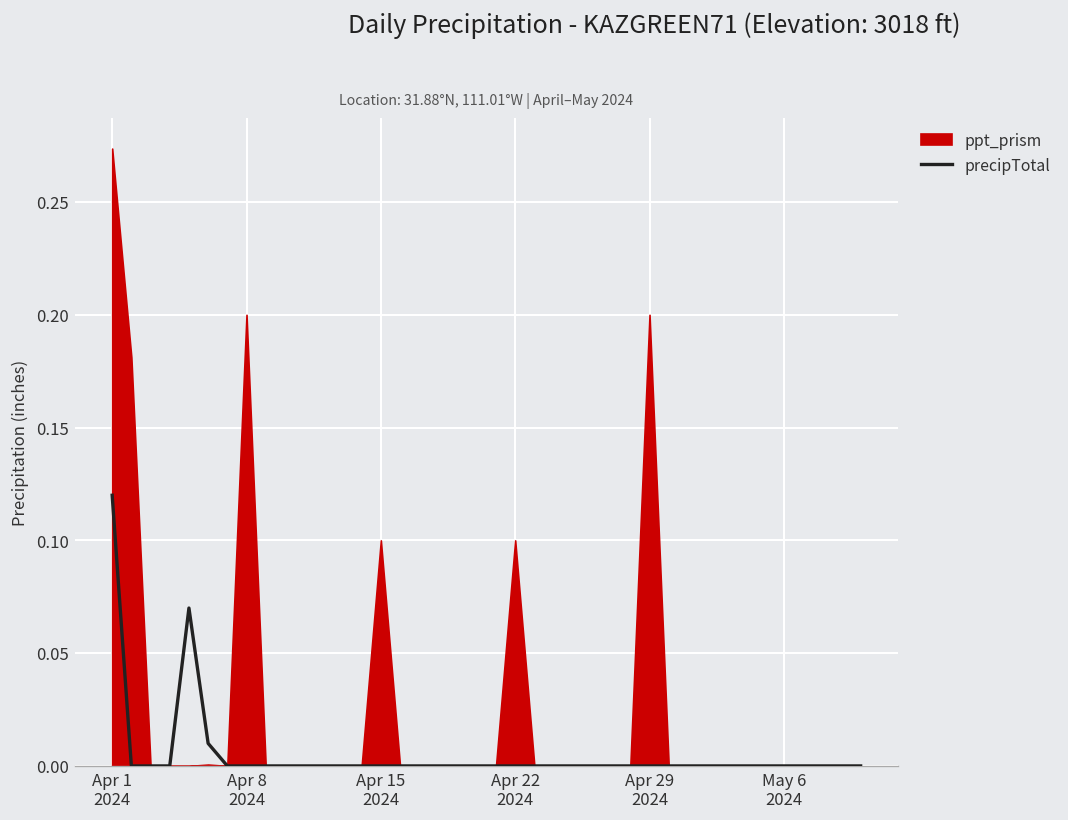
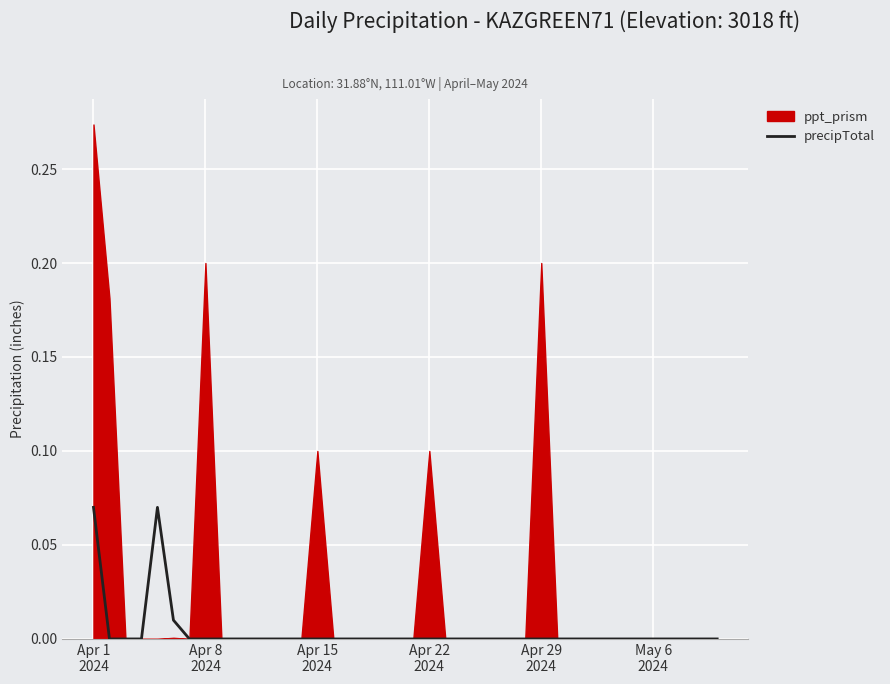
precipTotal, Apr 1 2024: 0.12 -> 0.07
